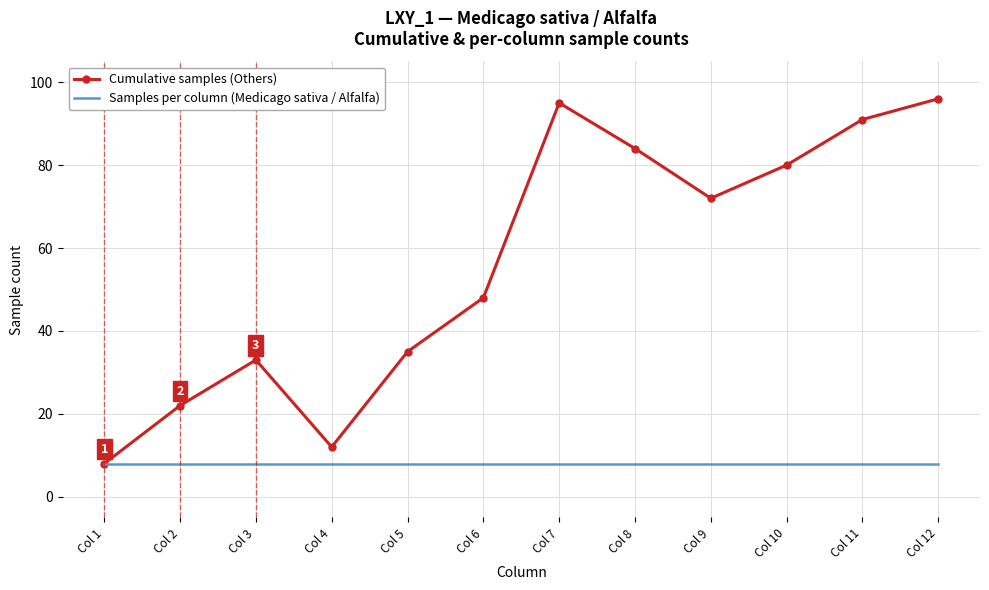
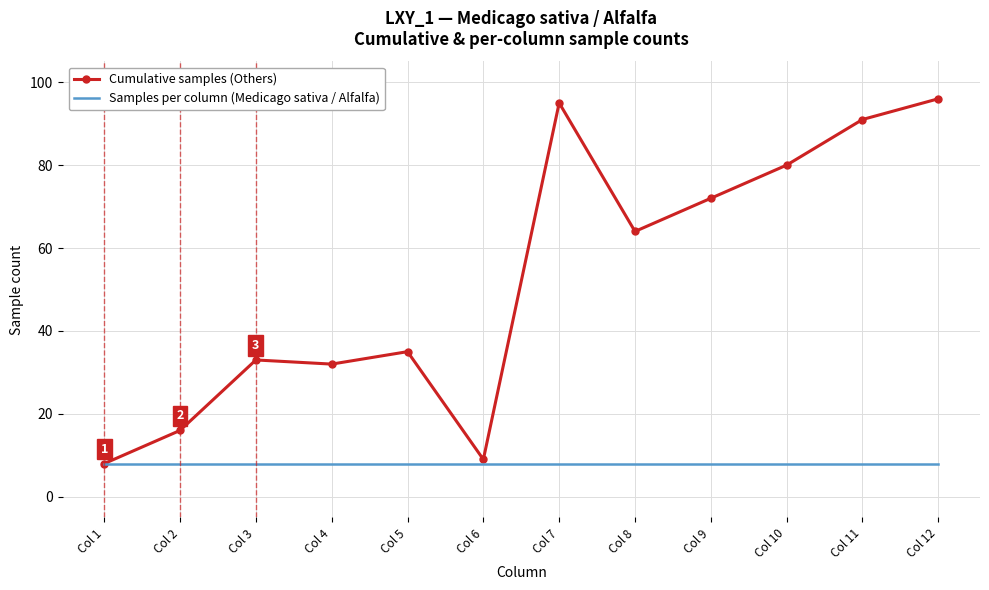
Cumulative samples (Others), Col 2: 22 -> 16
Cumulative samples (Others), Col 4: 12 -> 32
Cumulative samples (Others), Col 6: 48 -> 9
Cumulative samples (Others), Col 8: 84 -> 64
